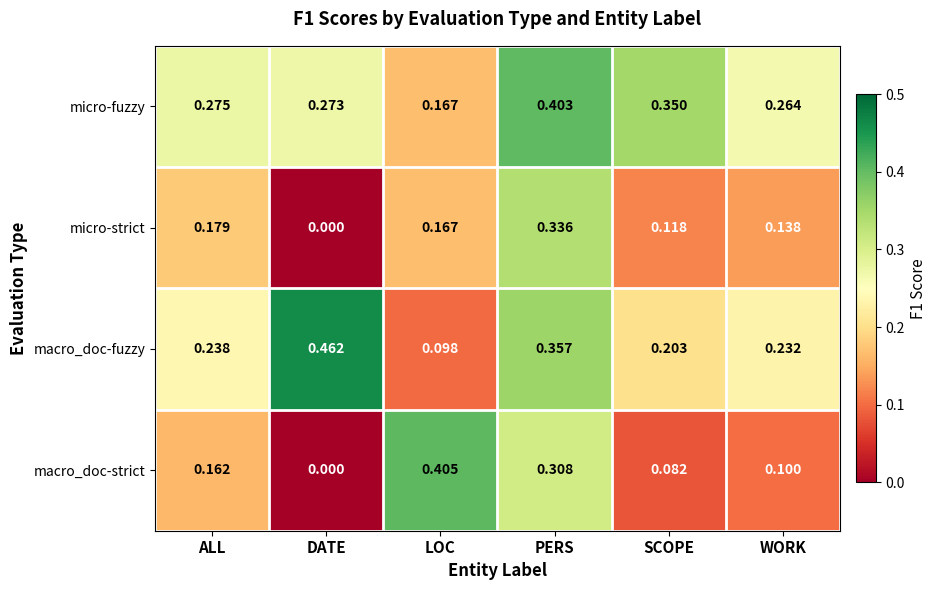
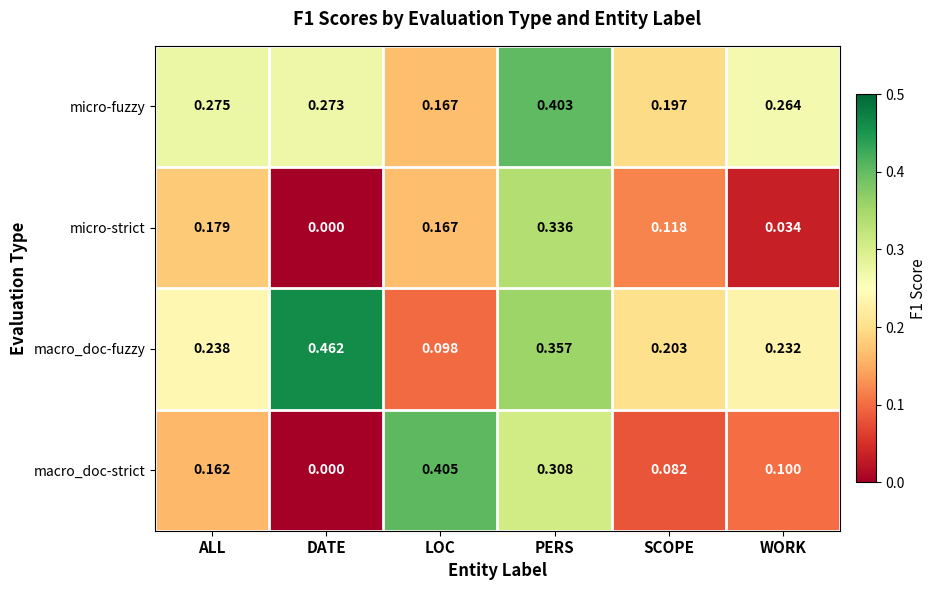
micro-fuzzy, SCOPE: 0.350 -> 0.197
micro-strict, WORK: 0.138 -> 0.034
